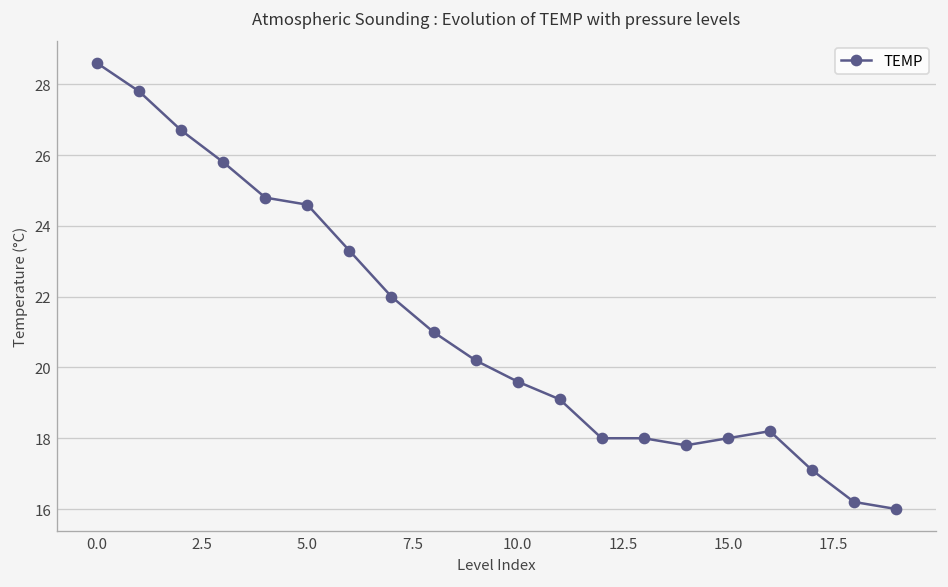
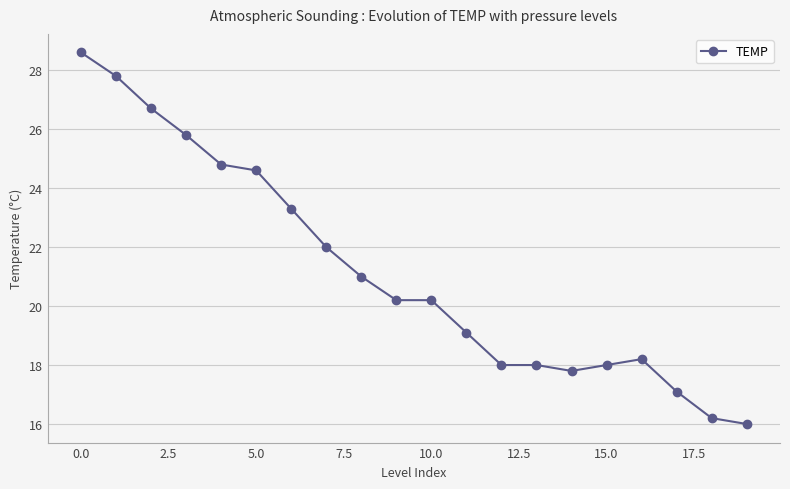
10.0: 19.6 -> 20.2
